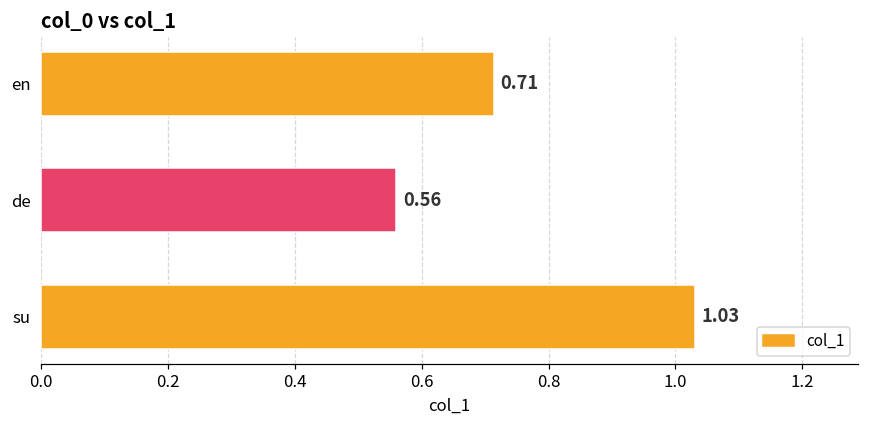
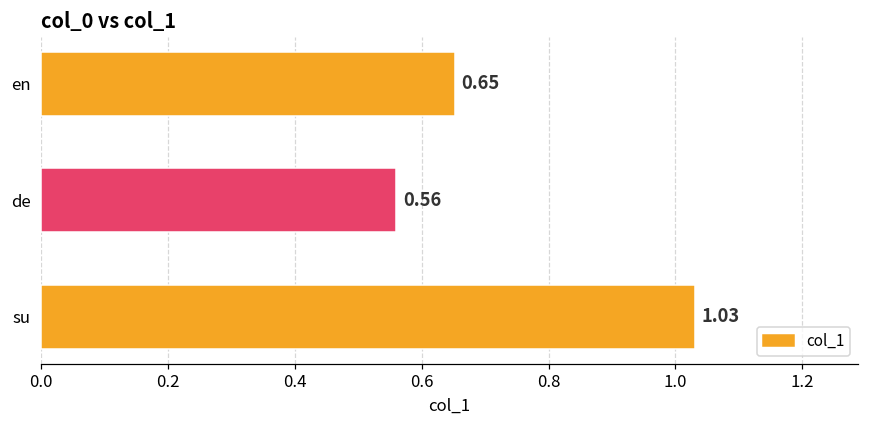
en: 0.71 -> 0.65
